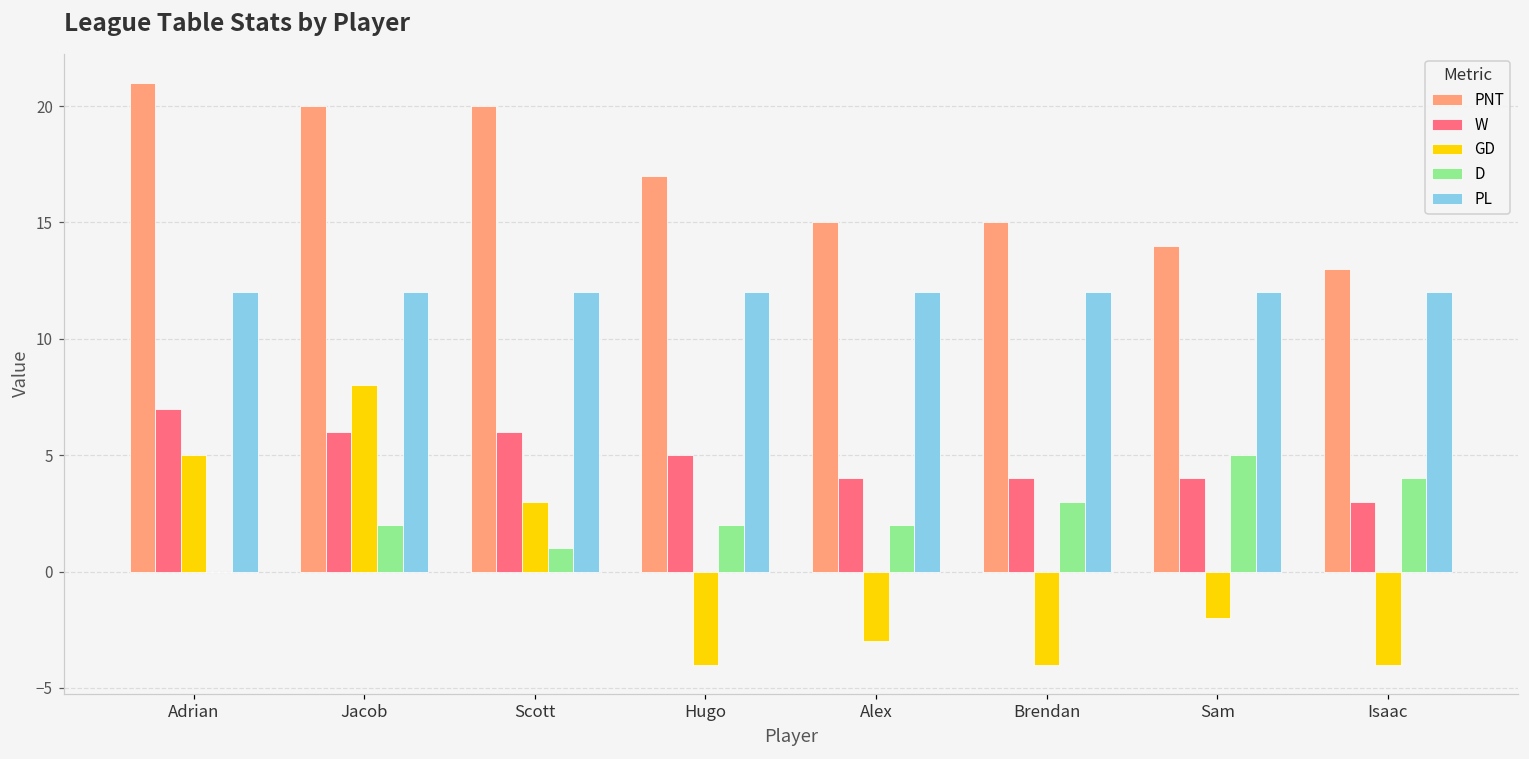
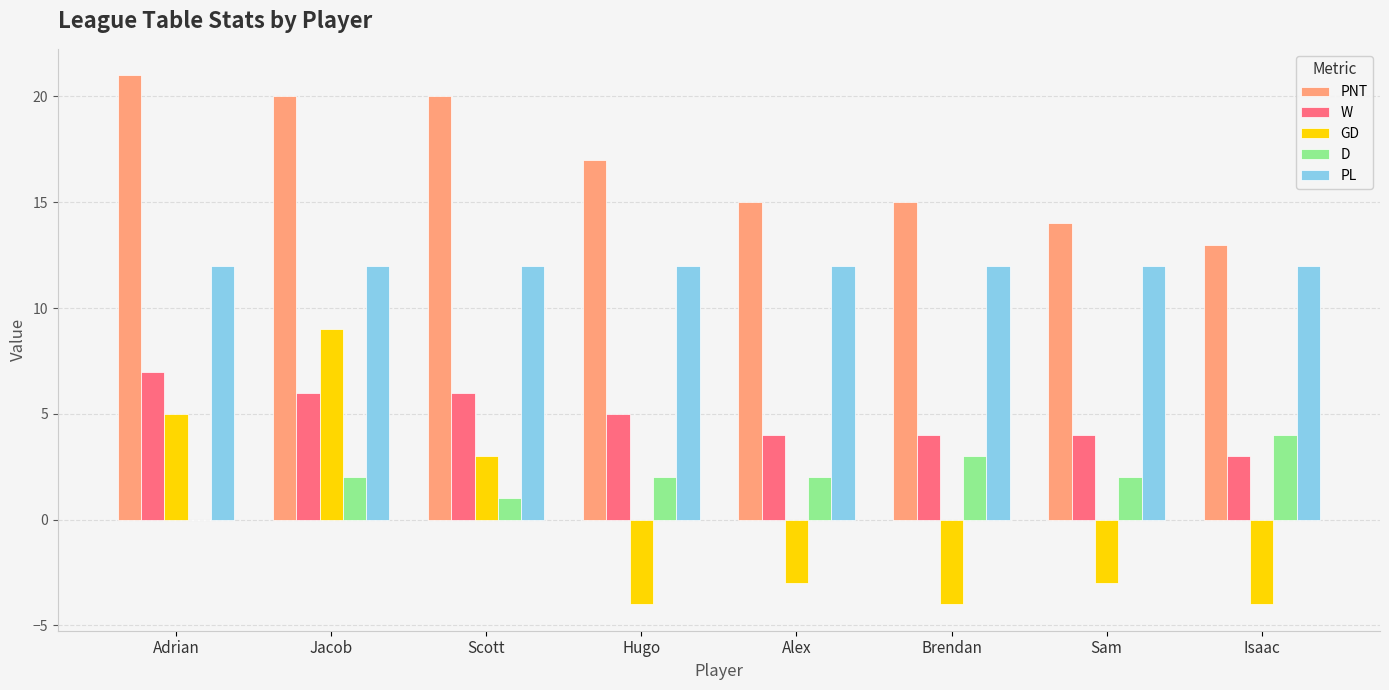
GD, Jacob: 8 -> 9
GD, Sam: -2 -> -3
D, Sam: 5 -> 2
